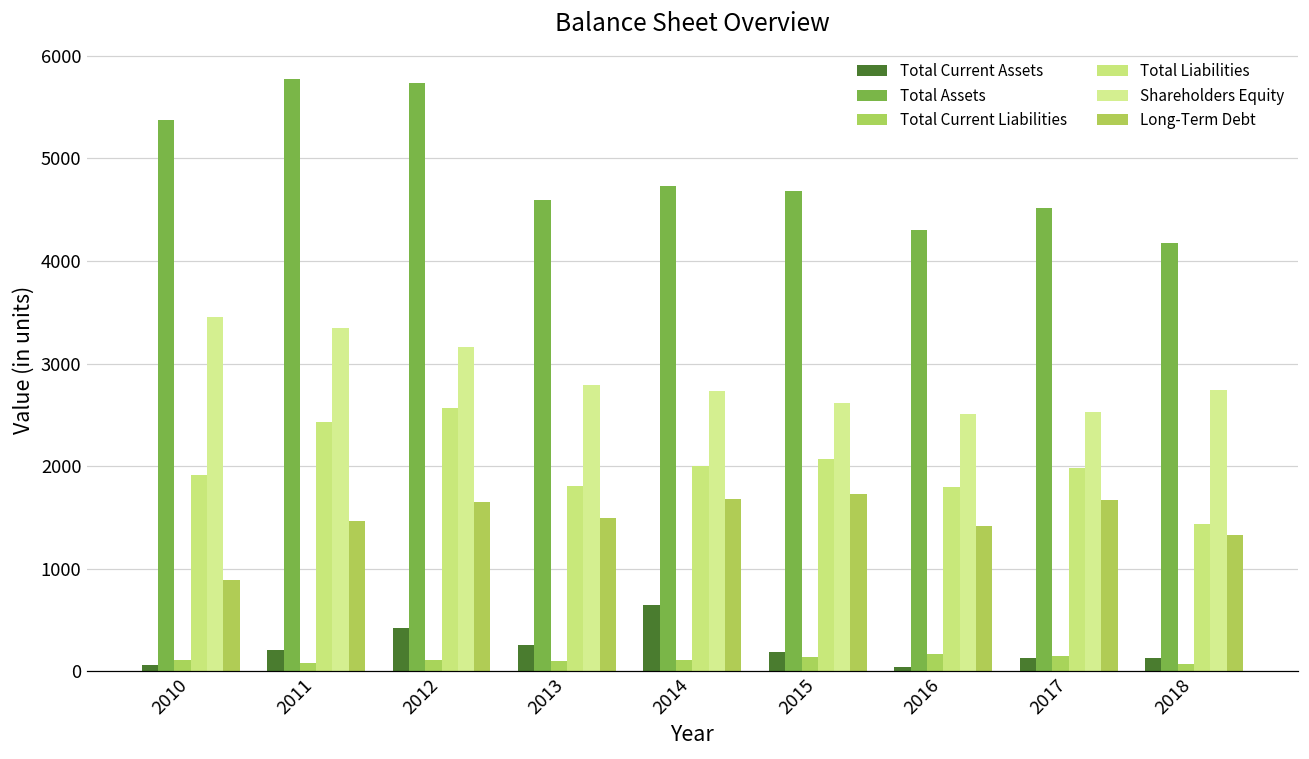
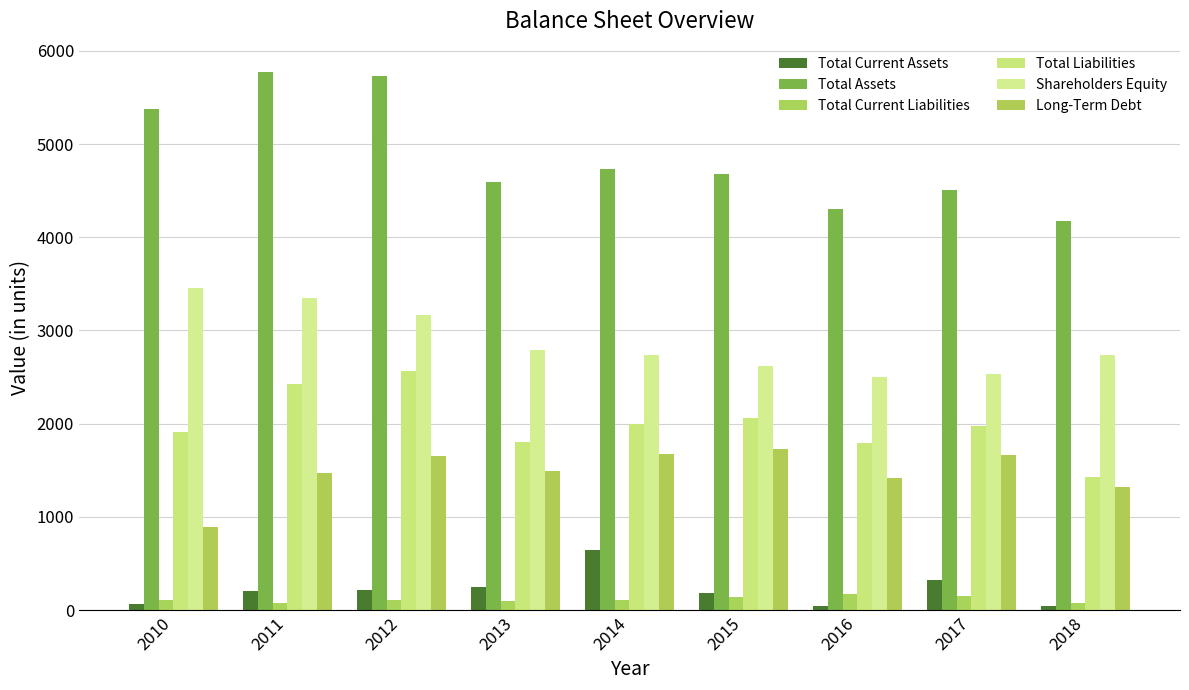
Total Current Assets, 2012: 400 -> 200
Total Current Assets, 2017: 100 -> 300
Total Current Assets, 2018: 100 -> 0
